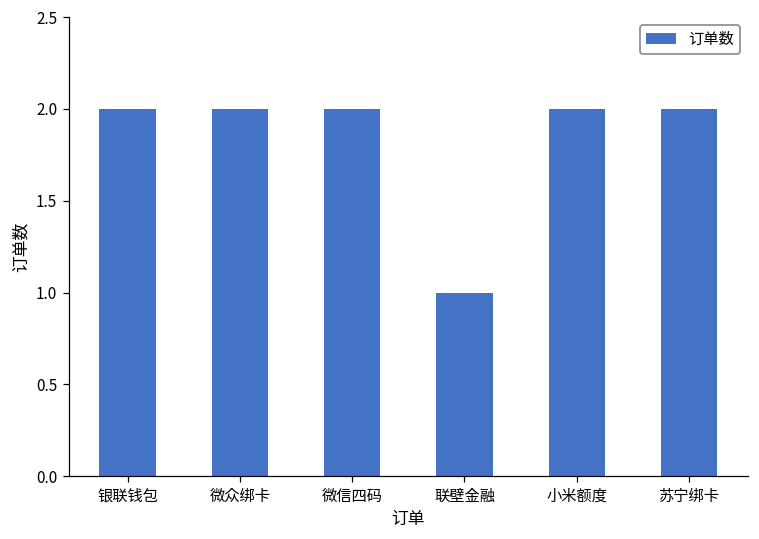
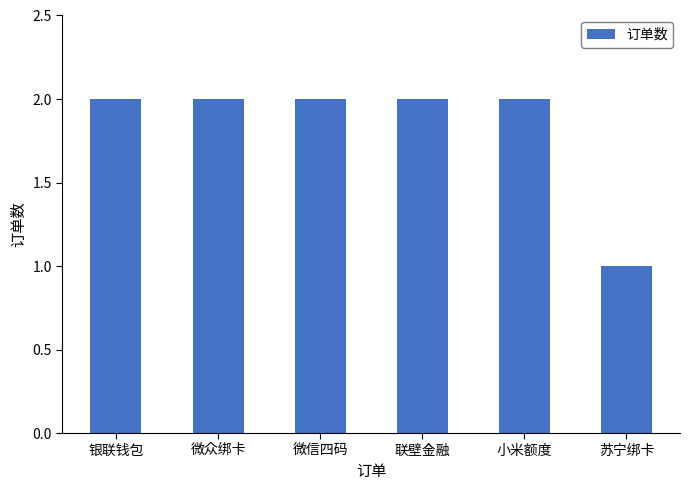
联壁金融: 1 -> 2
苏宁绑卡: 2 -> 1
